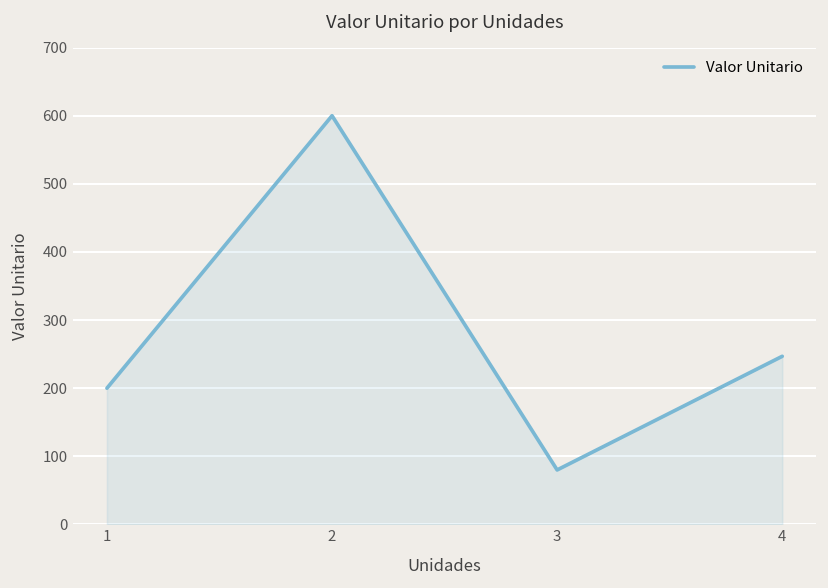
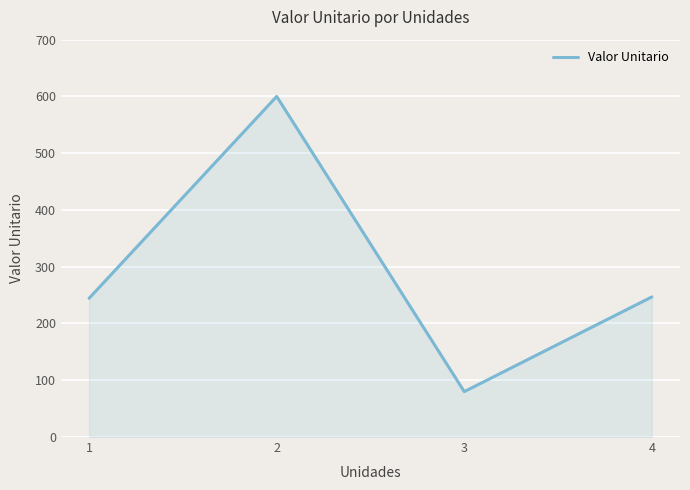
1: 200 -> 240
